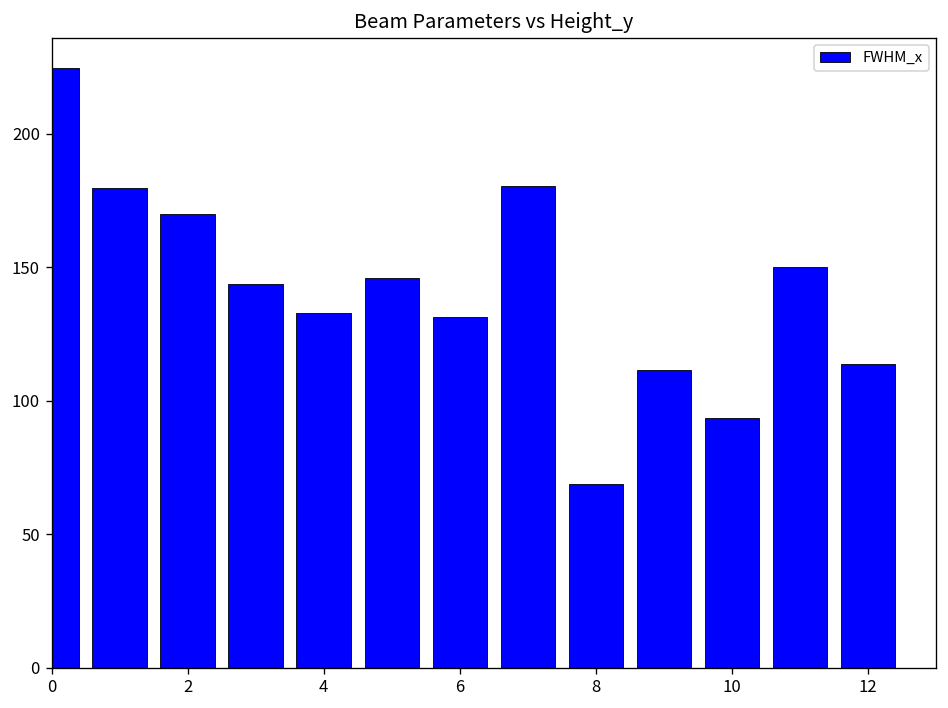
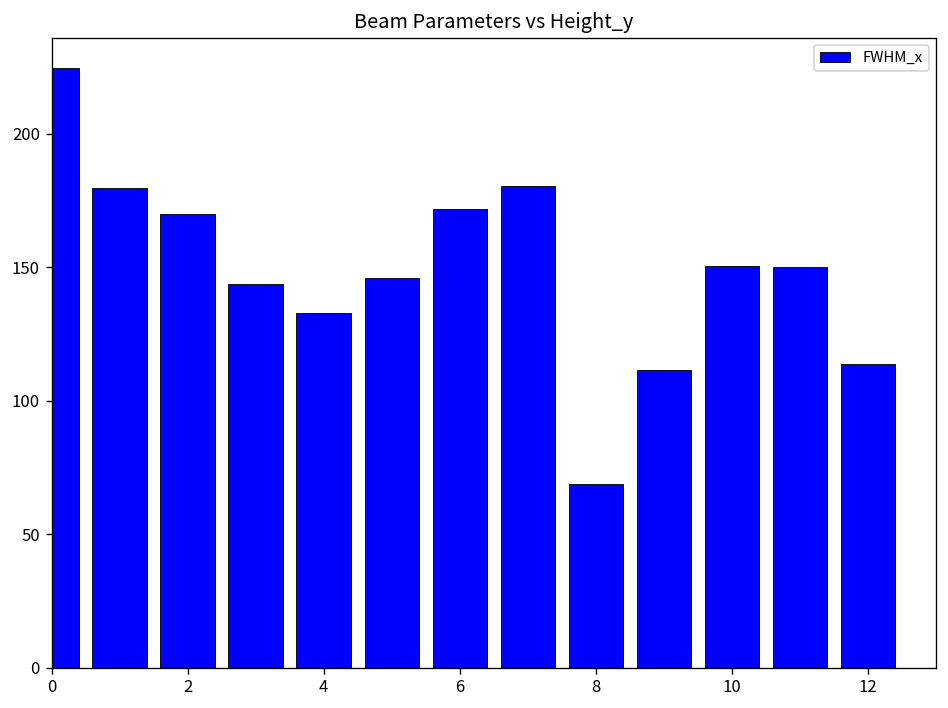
6: 131 -> 172
10: 94 -> 150
